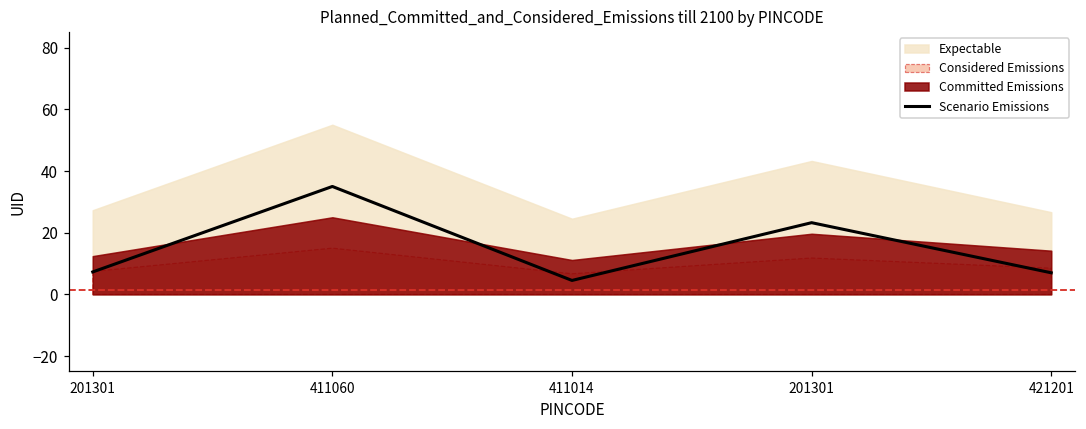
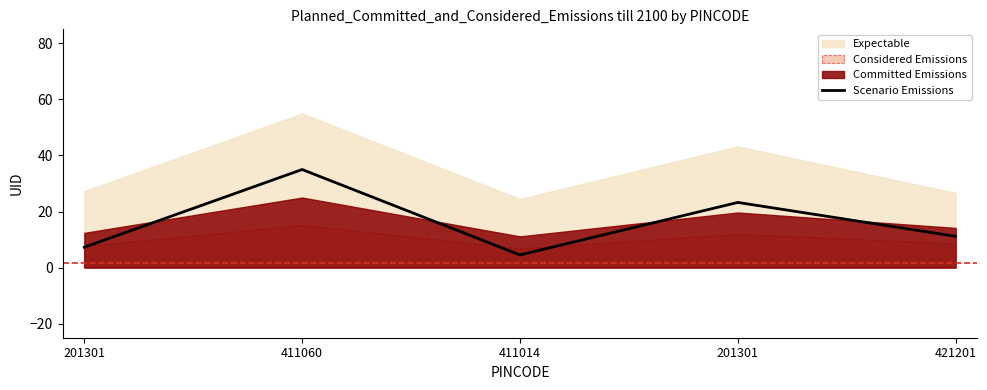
Scenario Emissions, 421201: 7 -> 11
